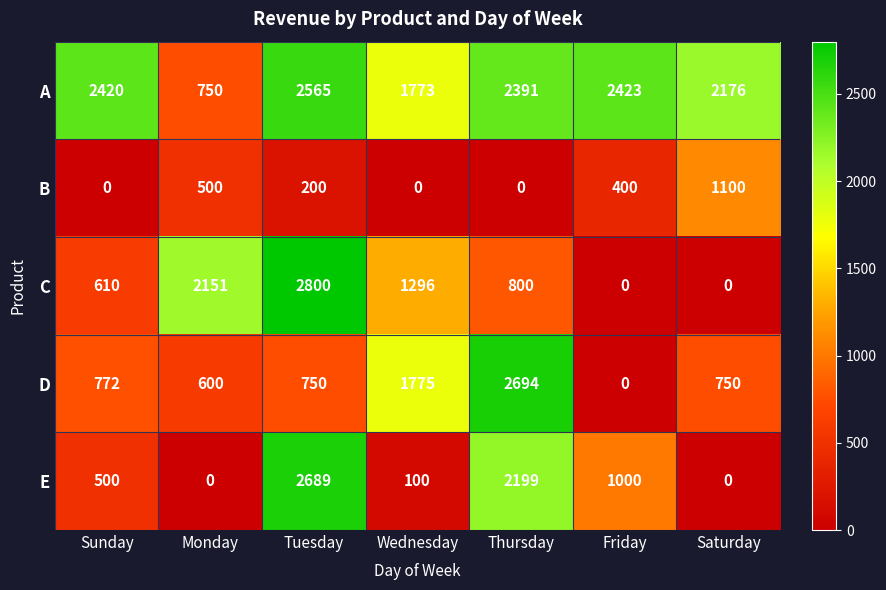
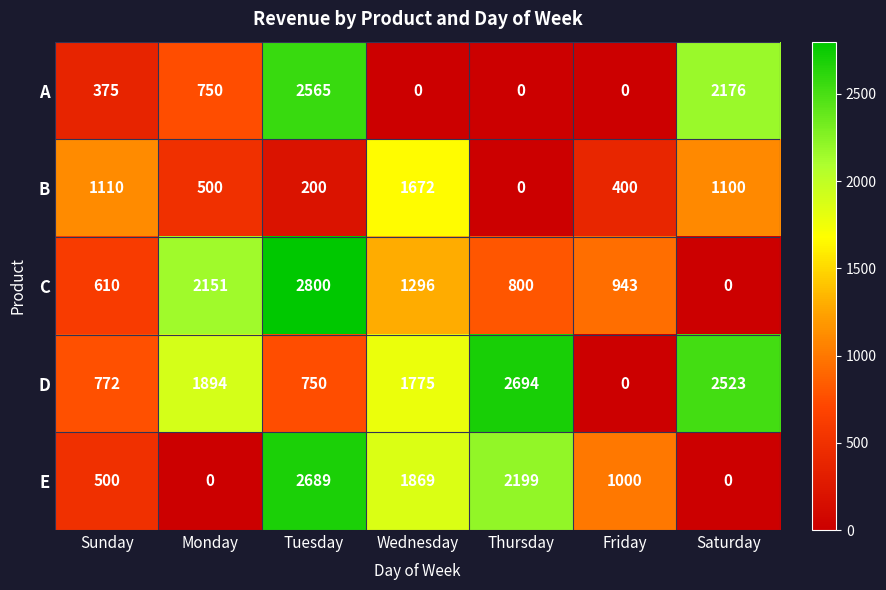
A, Sunday: 2420 -> 375
A, Wednesday: 1773 -> 0
A, Thursday: 2391 -> 0
A, Friday: 2423 -> 0
B, Sunday: 0 -> 1110
B, Wednesday: 0 -> 1672
C, Friday: 0 -> 943
D, Monday: 600 -> 1894
D, Saturday: 750 -> 2523
E, Wednesday: 100 -> 1869
